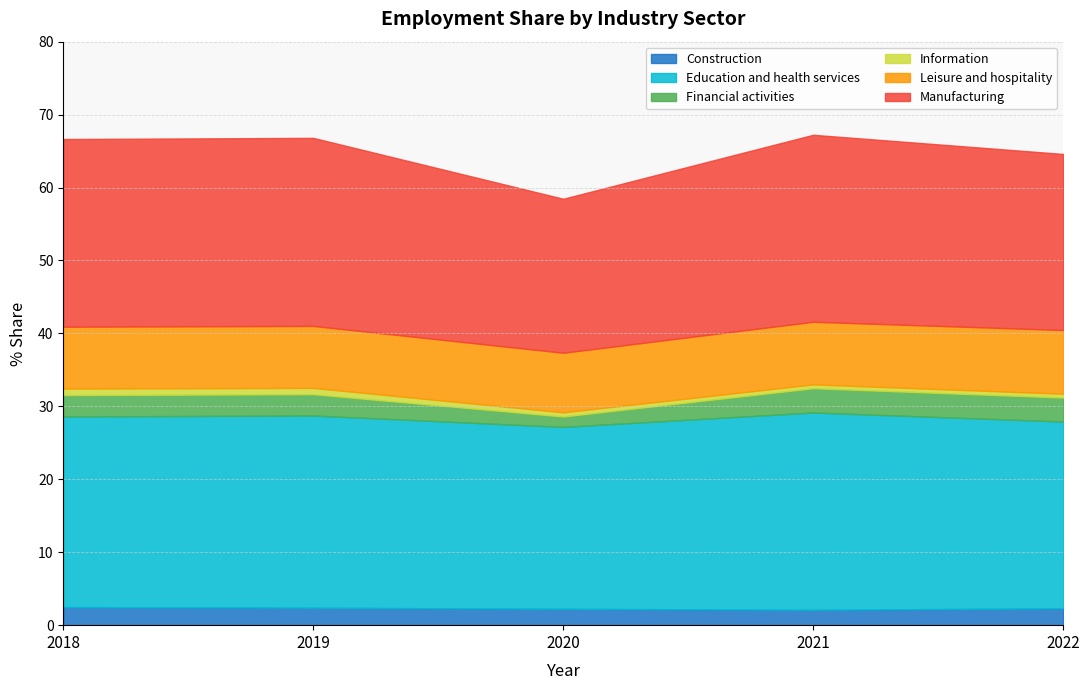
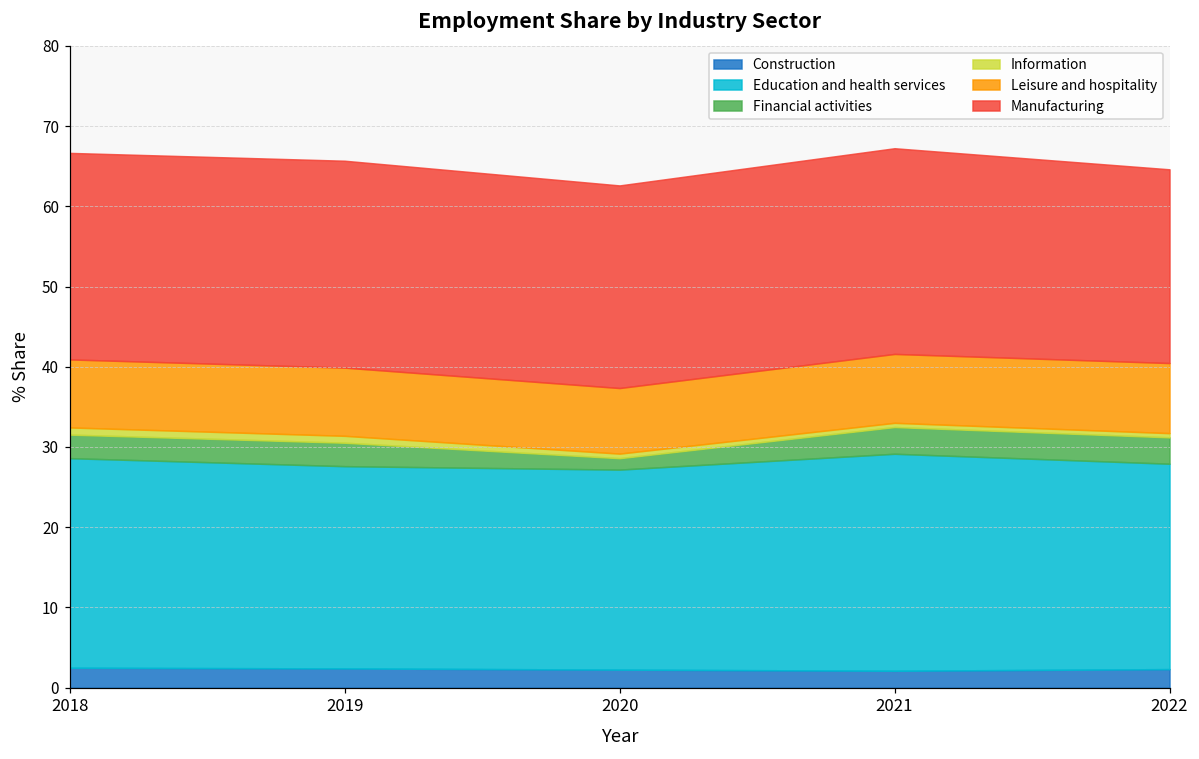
Education and health services, 2019: 26 -> 25
Manufacturing, 2020: 21 -> 25
